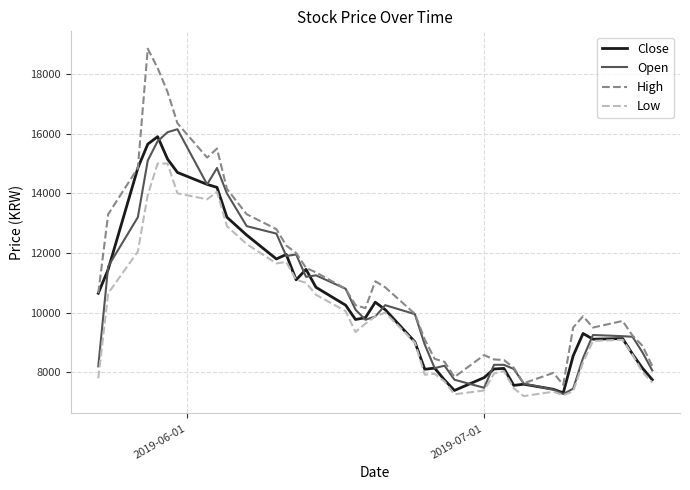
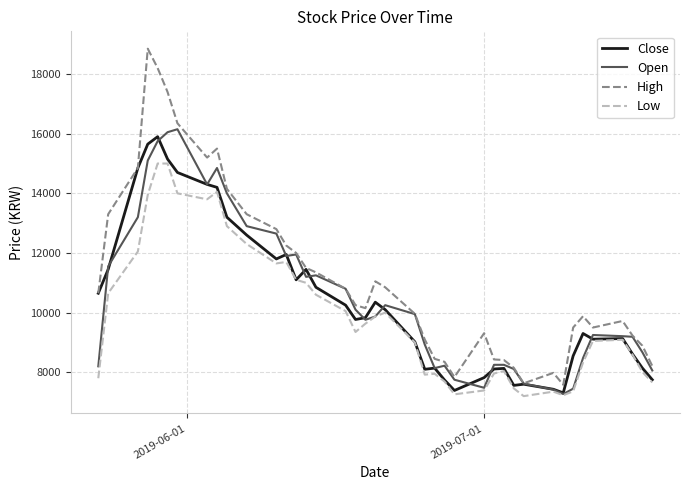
High, 2019-07-01: 8600 -> 9300
